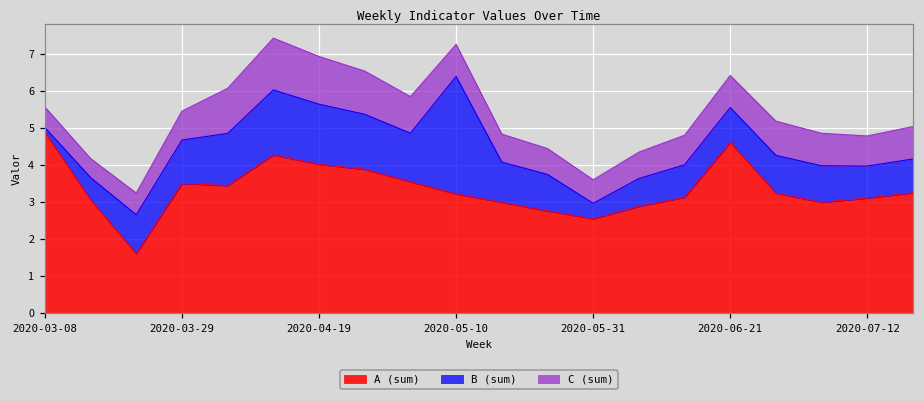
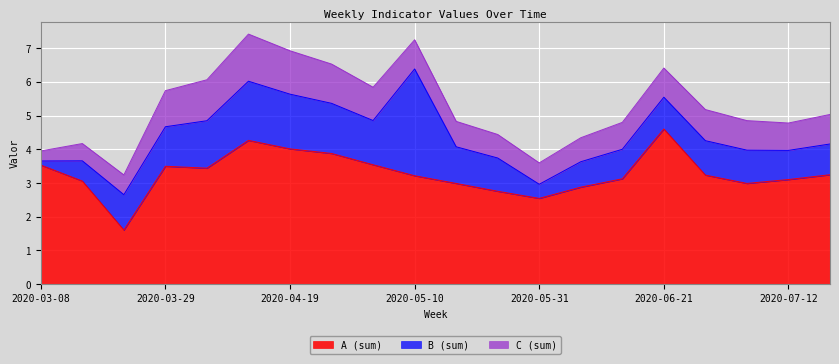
A (sum), 2020-03-08: 4.9 -> 3.5
C (sum), 2020-03-08: 0.6 -> 0.3
C (sum), 2020-03-29: 0.8 -> 1.1
